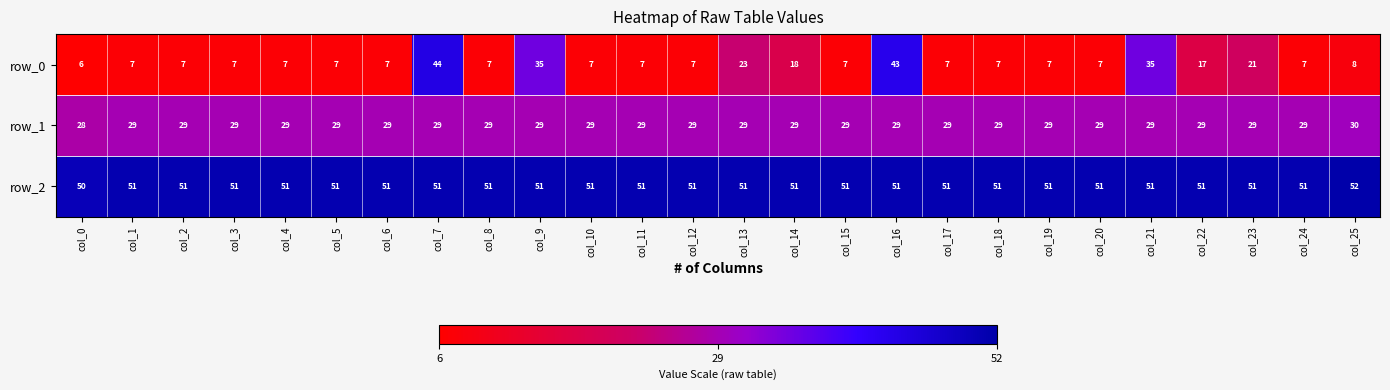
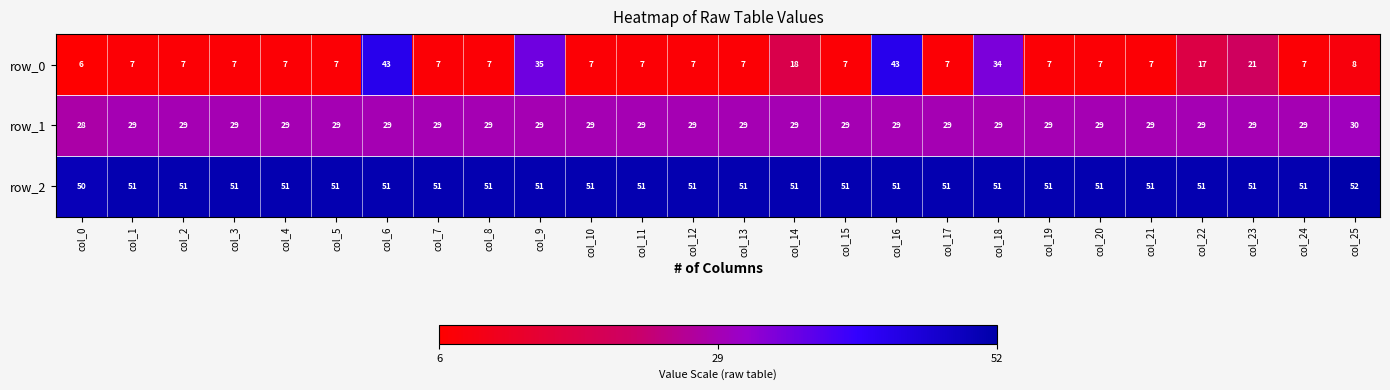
row_0, col_6: 7 -> 43
row_0, col_7: 44 -> 7
row_0, col_13: 23 -> 7
row_0, col_18: 7 -> 34
row_0, col_21: 35 -> 7
